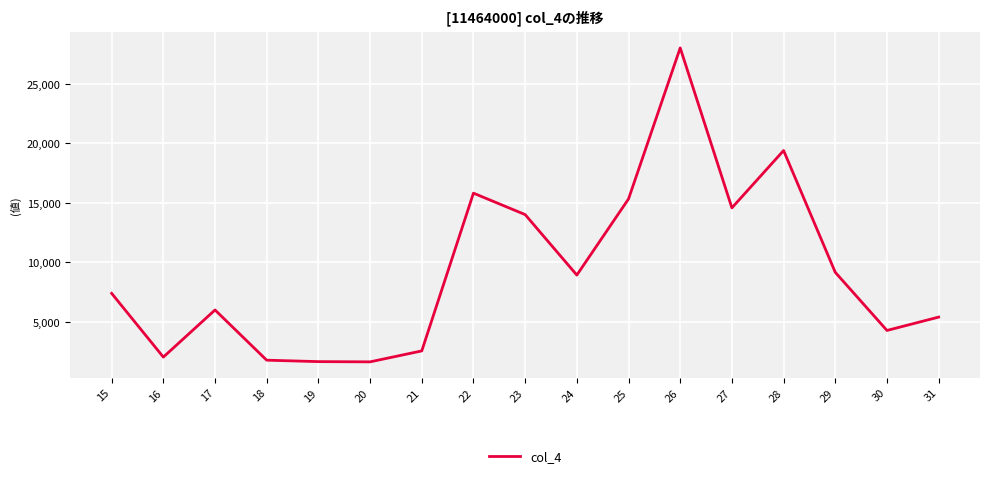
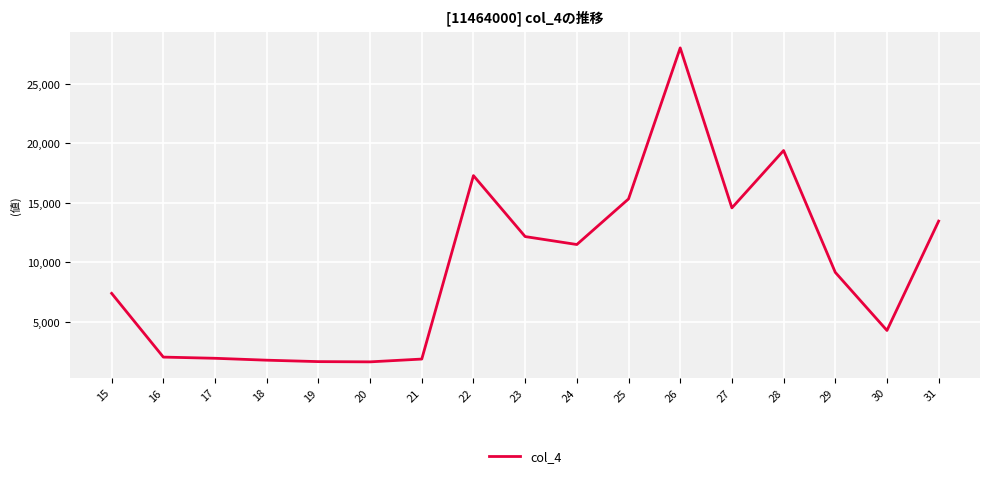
17: 6,000 -> 1,900
21: 2,600 -> 1,900
22: 15,800 -> 17,300
23: 14,000 -> 12,200
24: 8,900 -> 11,500
31: 5,400 -> 13,500
